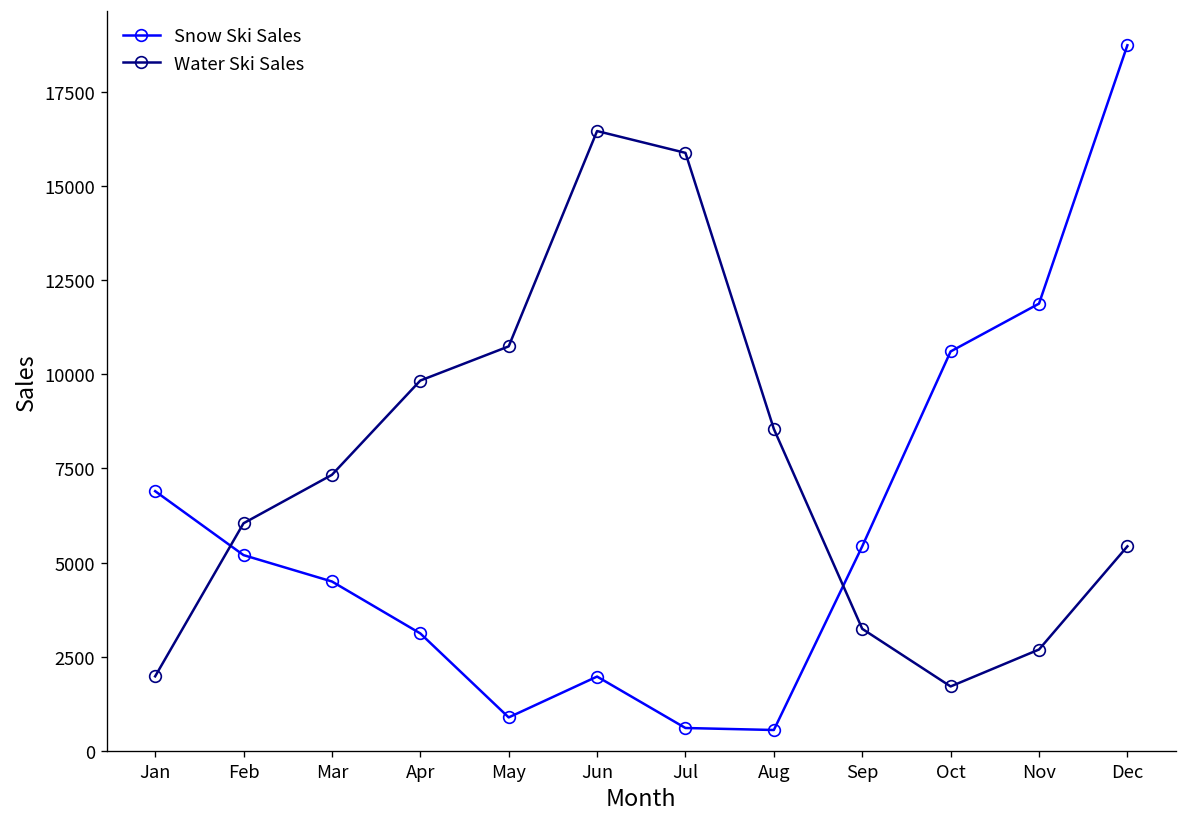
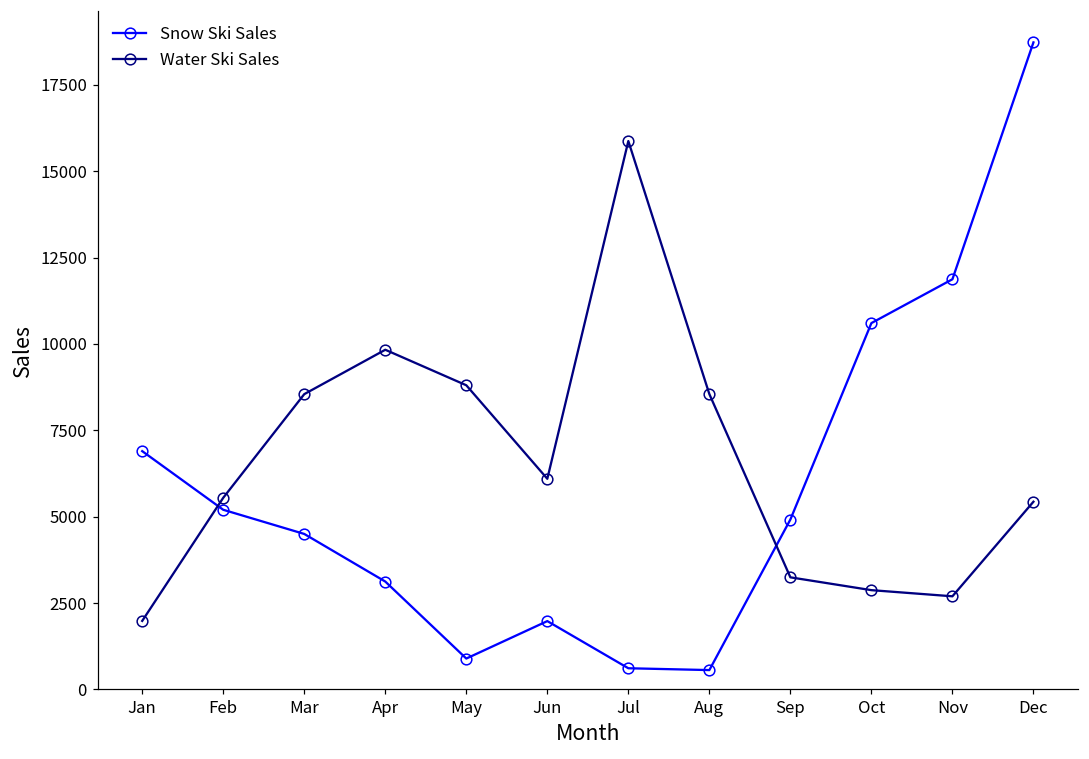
Water Ski Sales, Feb: 6000 -> 5500
Water Ski Sales, Mar: 7300 -> 8500
Water Ski Sales, May: 10700 -> 8800
Water Ski Sales, Jun: 16500 -> 6100
Snow Ski Sales, Sep: 5400 -> 4900
Water Ski Sales, Oct: 1700 -> 2900
